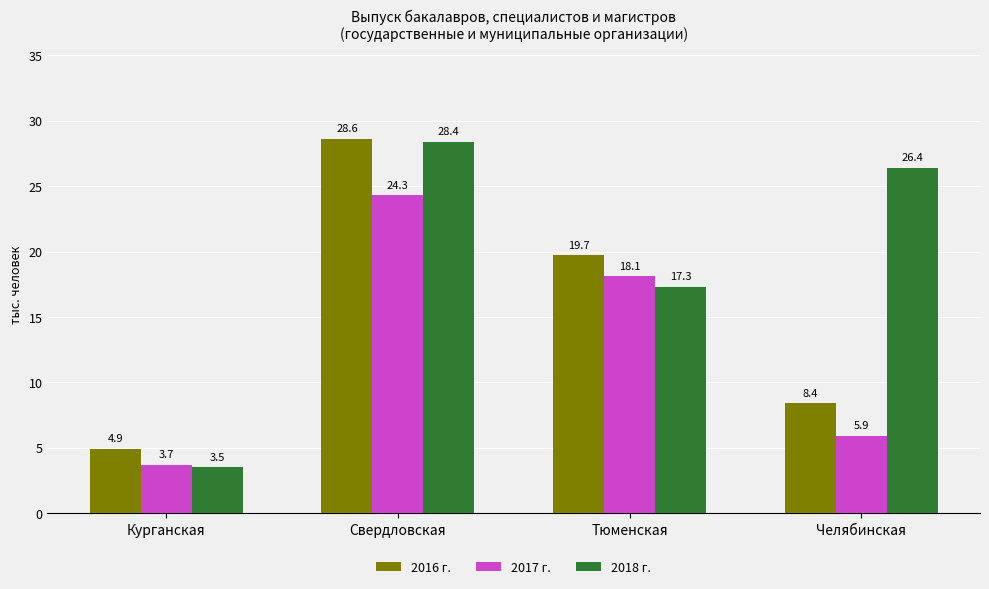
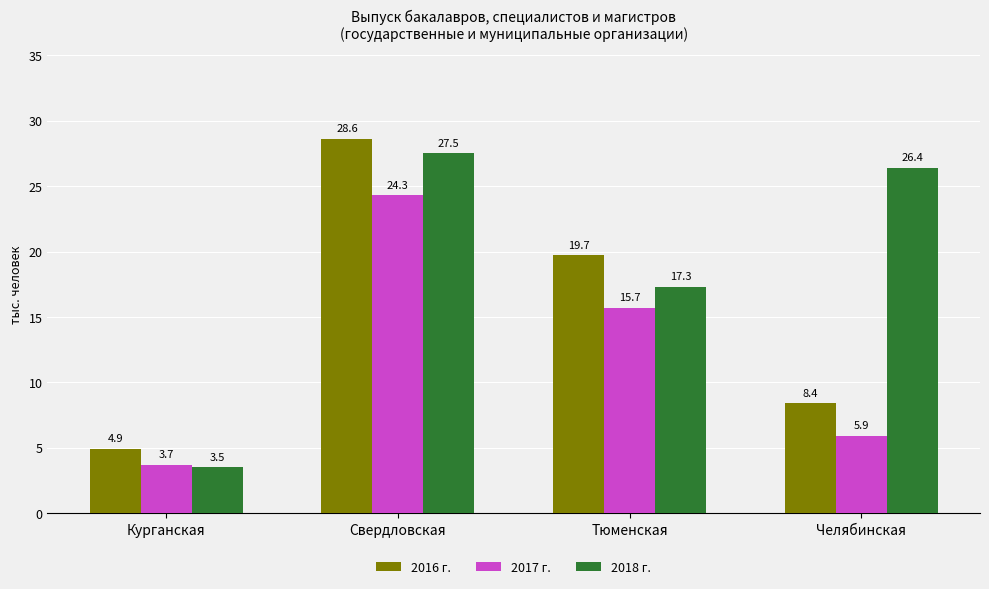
2018 г., Свердловская: 28.4 -> 27.5
2017 г., Тюменская: 18.1 -> 15.7
